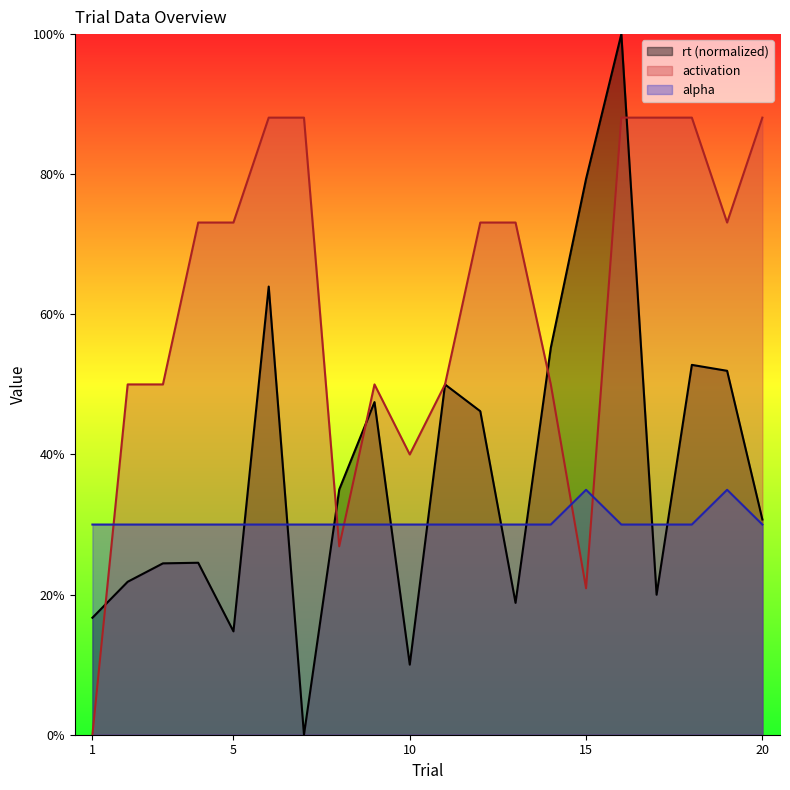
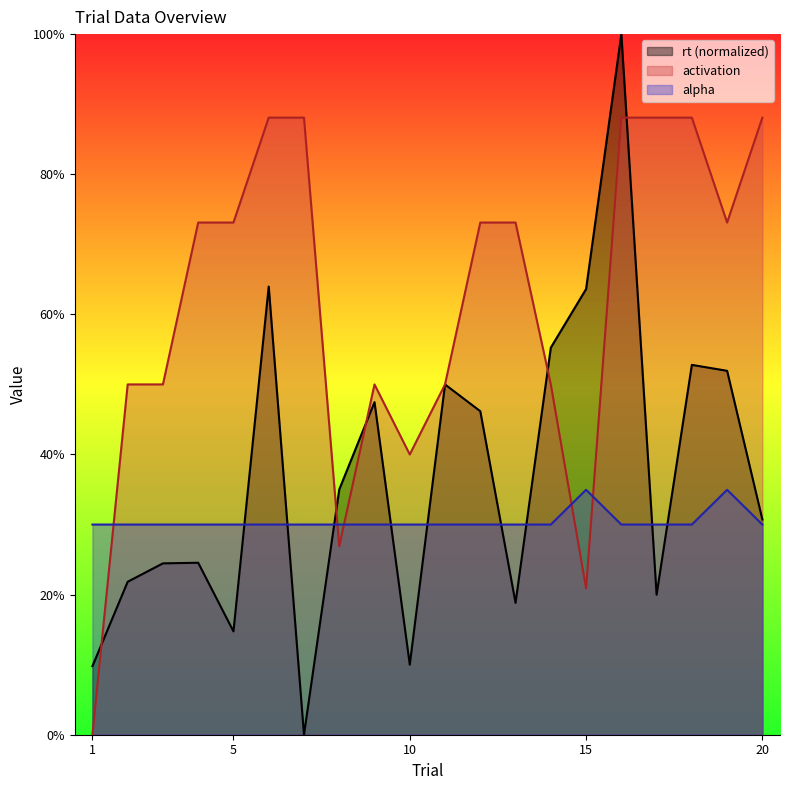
rt (normalized), 1: 17% -> 10%
rt (normalized), 15: 79% -> 64%
